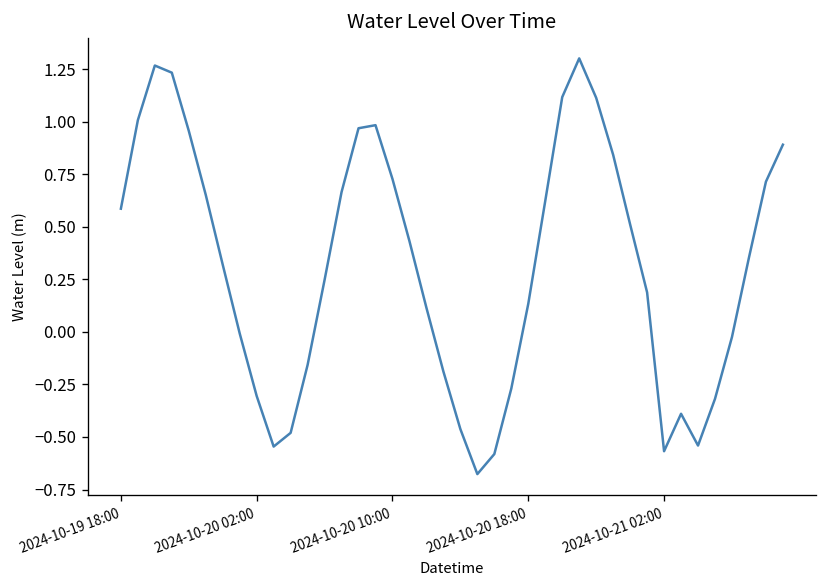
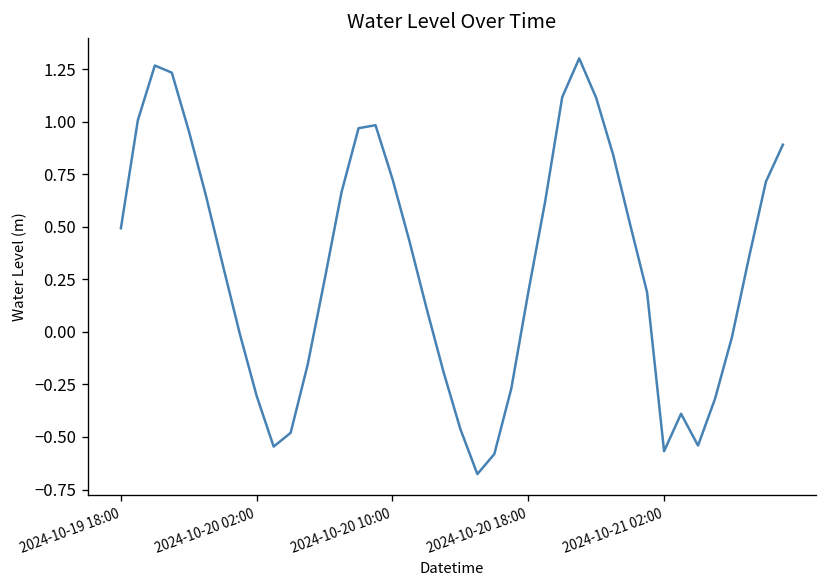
2024-10-19 18:00: 0.59 -> 0.49
2024-10-20 18:00: 0.13 -> 0.19
